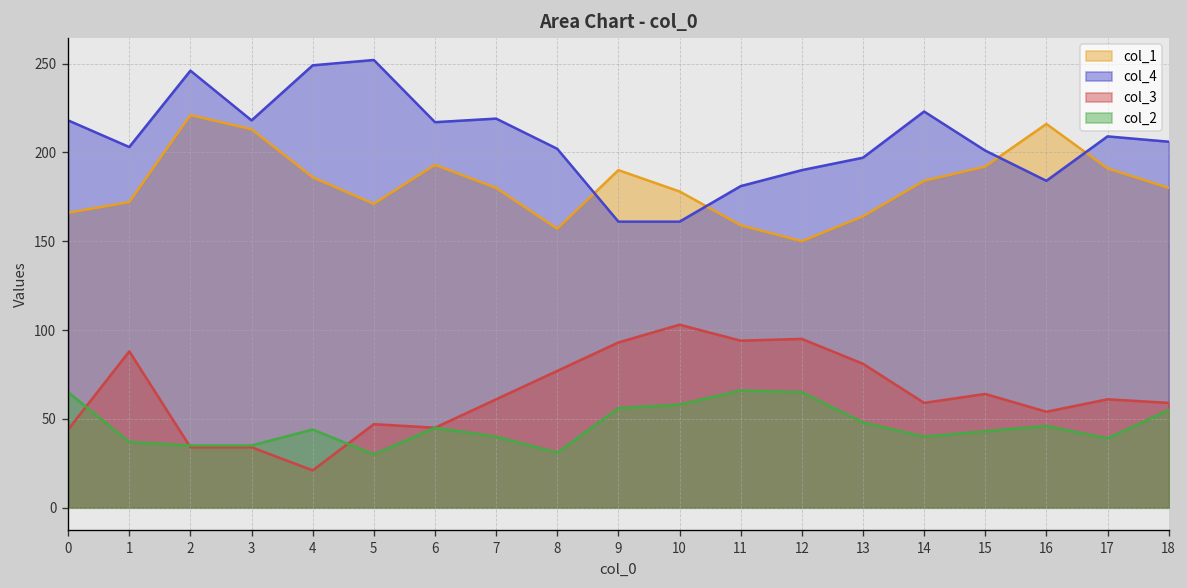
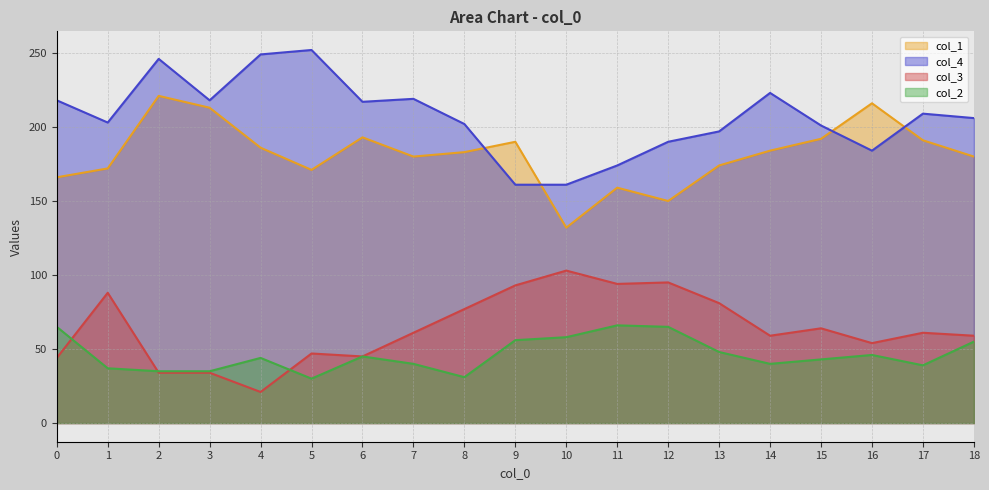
col_1, 8: 157 -> 183
col_1, 10: 178 -> 132
col_4, 11: 181 -> 174
col_1, 13: 164 -> 174
